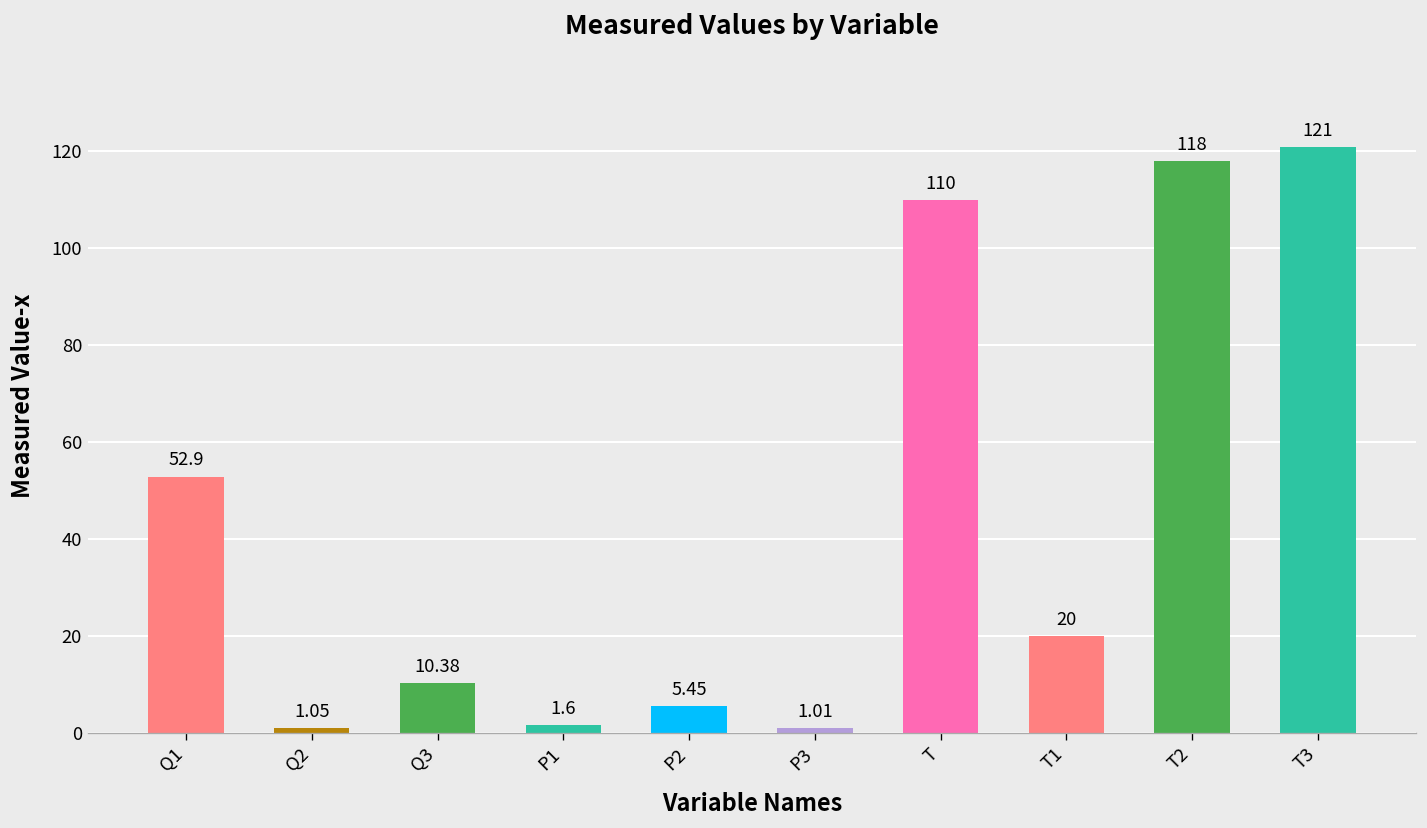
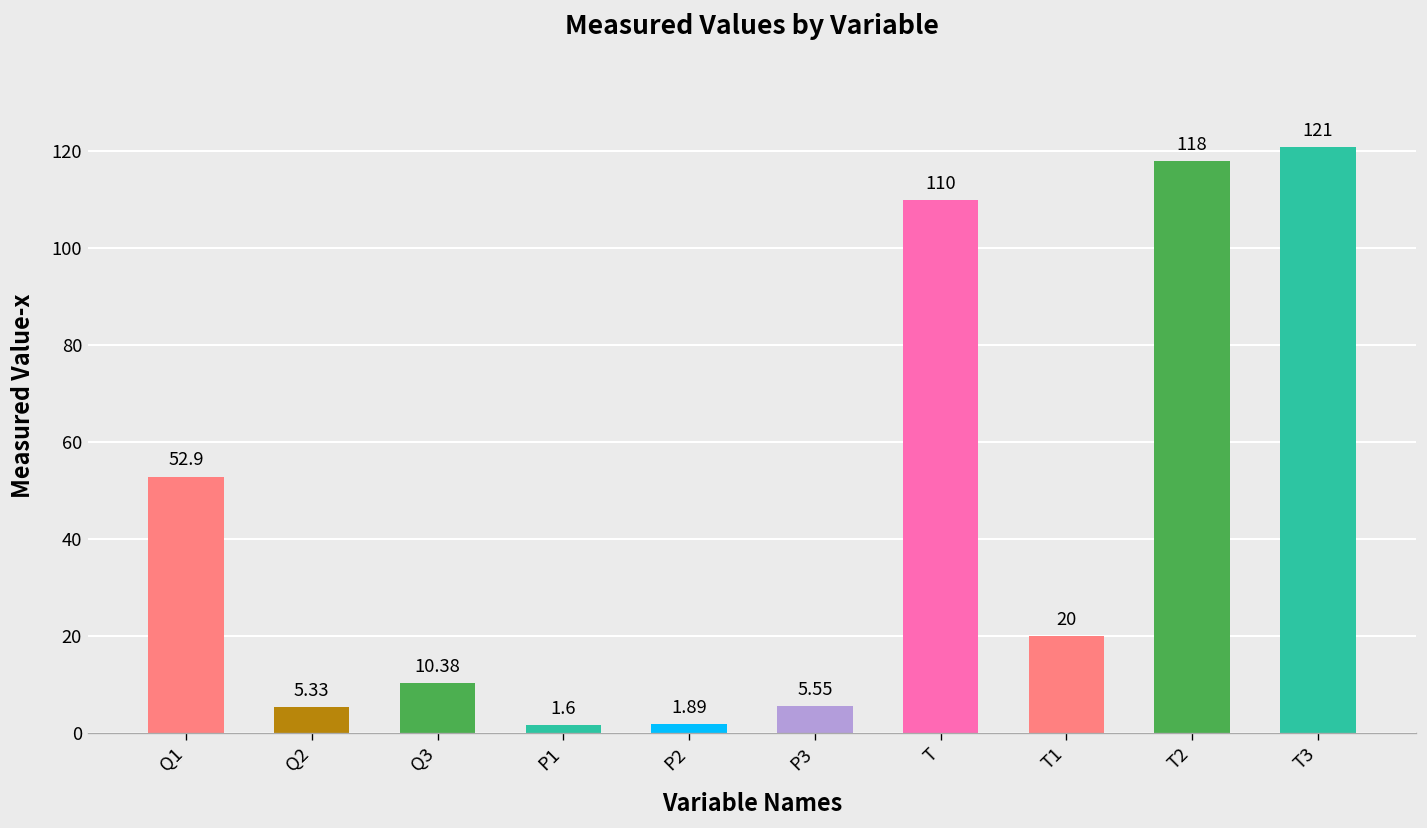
Q2: 1.05 -> 5.33
P2: 5.45 -> 1.89
P3: 1.01 -> 5.55
